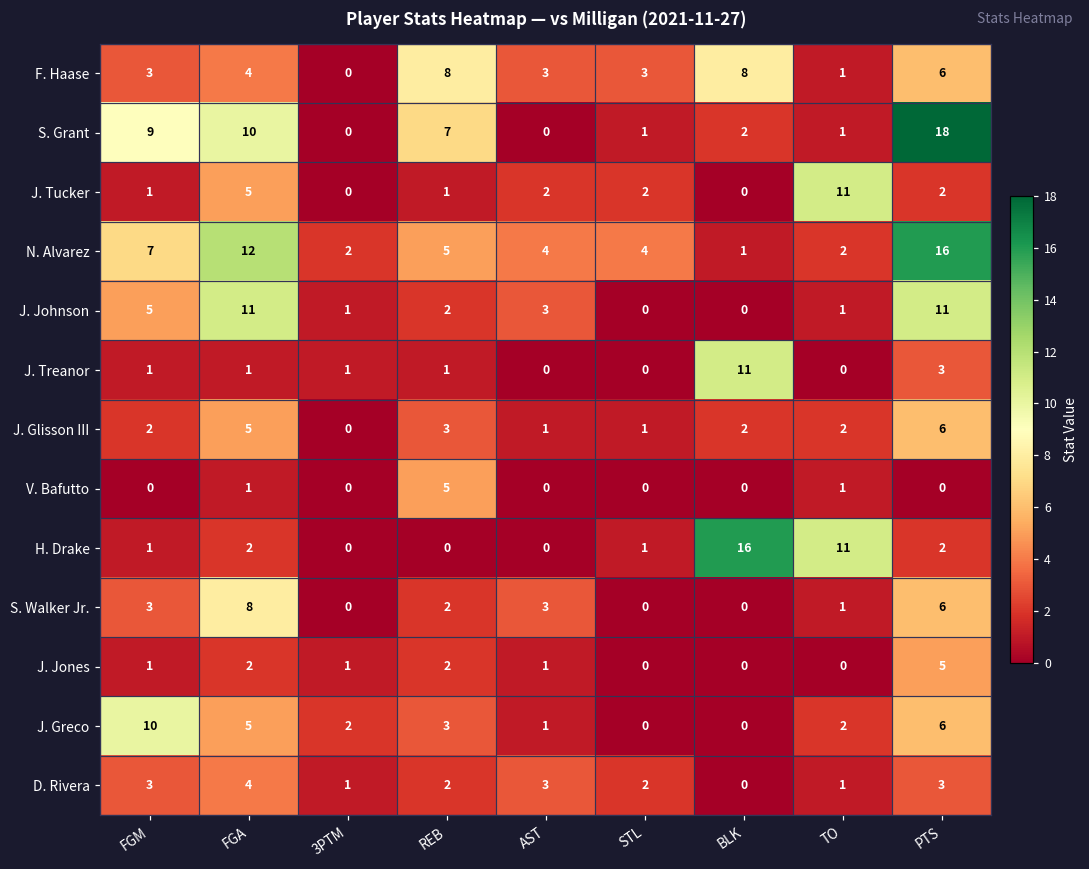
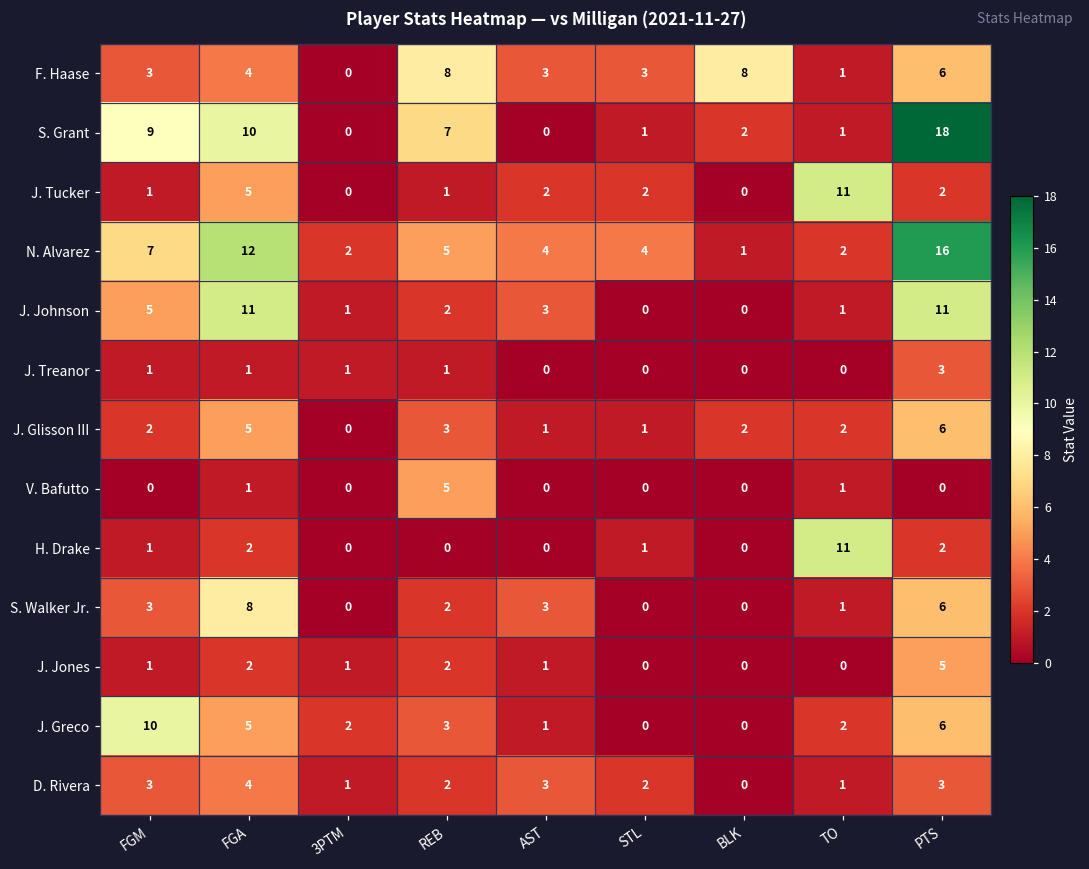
J. Treanor, BLK: 11 -> 0
H. Drake, BLK: 16 -> 0
